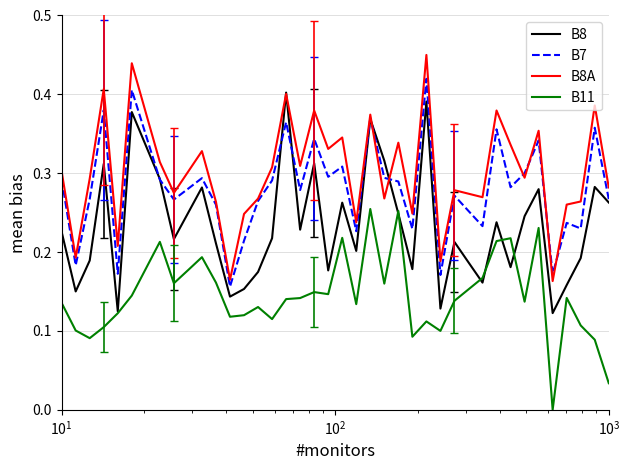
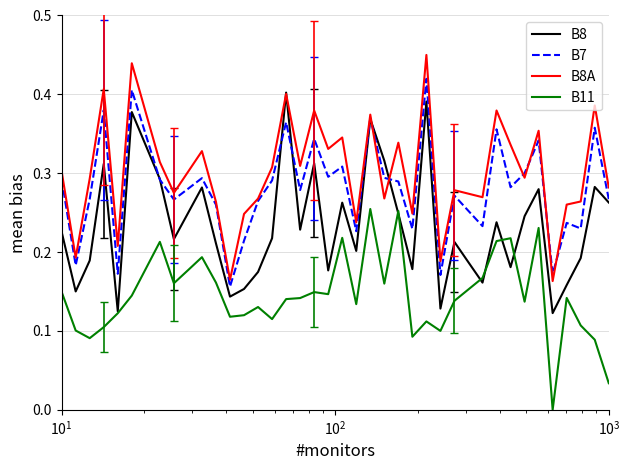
B11, 10^1: 0.14 -> 0.15
